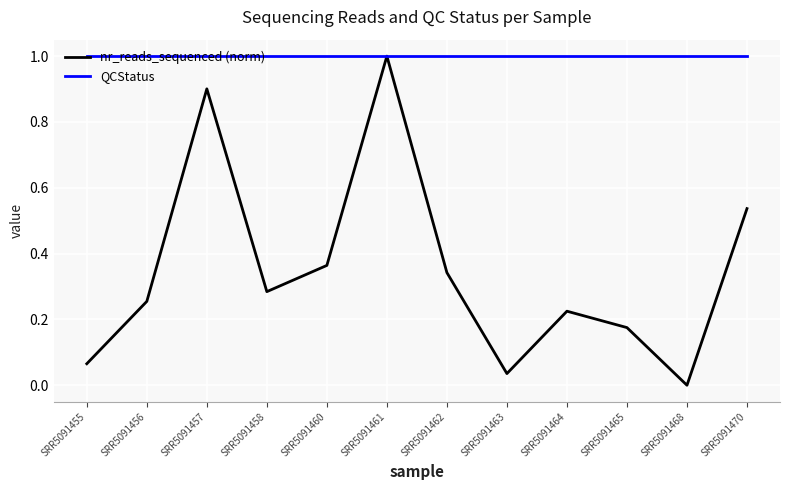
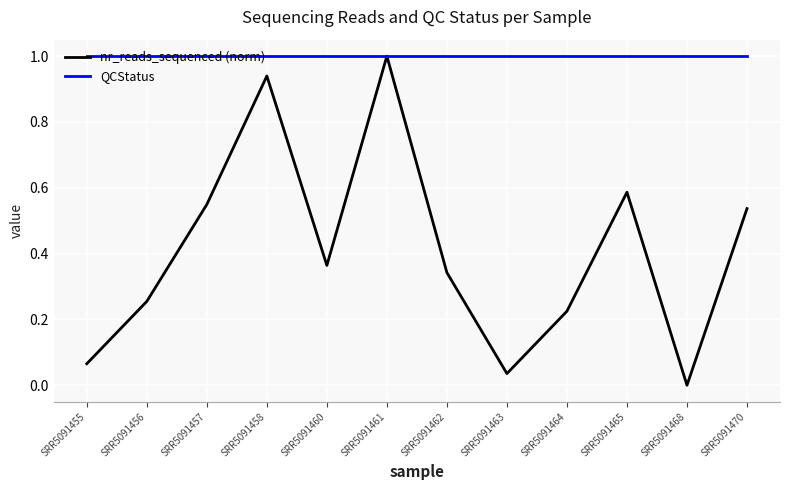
nr_reads_sequenced (norm), SRR5091457: 0.90 -> 0.55
nr_reads_sequenced (norm), SRR5091458: 0.28 -> 0.94
nr_reads_sequenced (norm), SRR5091465: 0.18 -> 0.59
